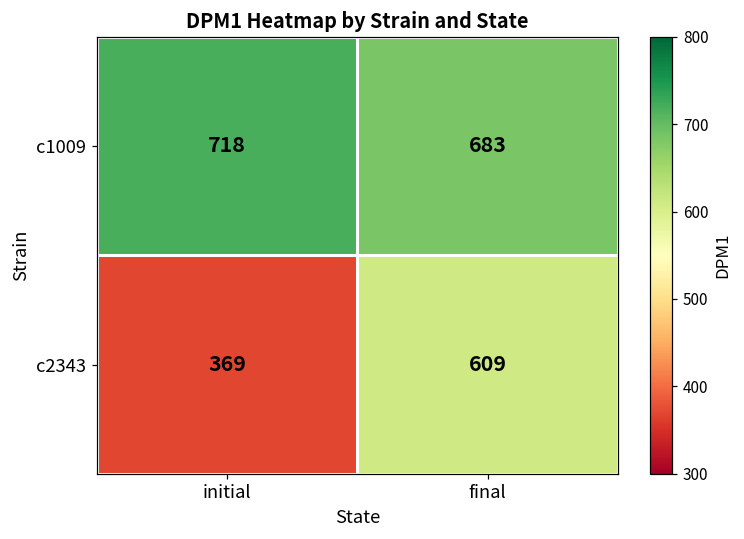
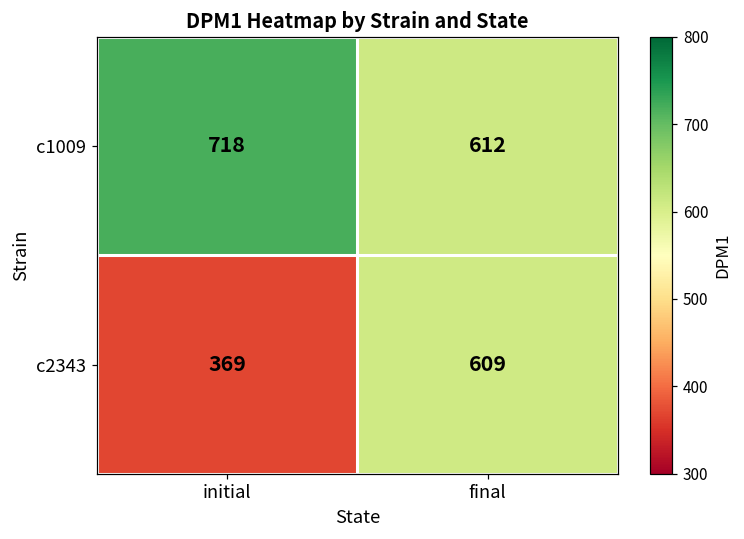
c1009, final: 683 -> 612
